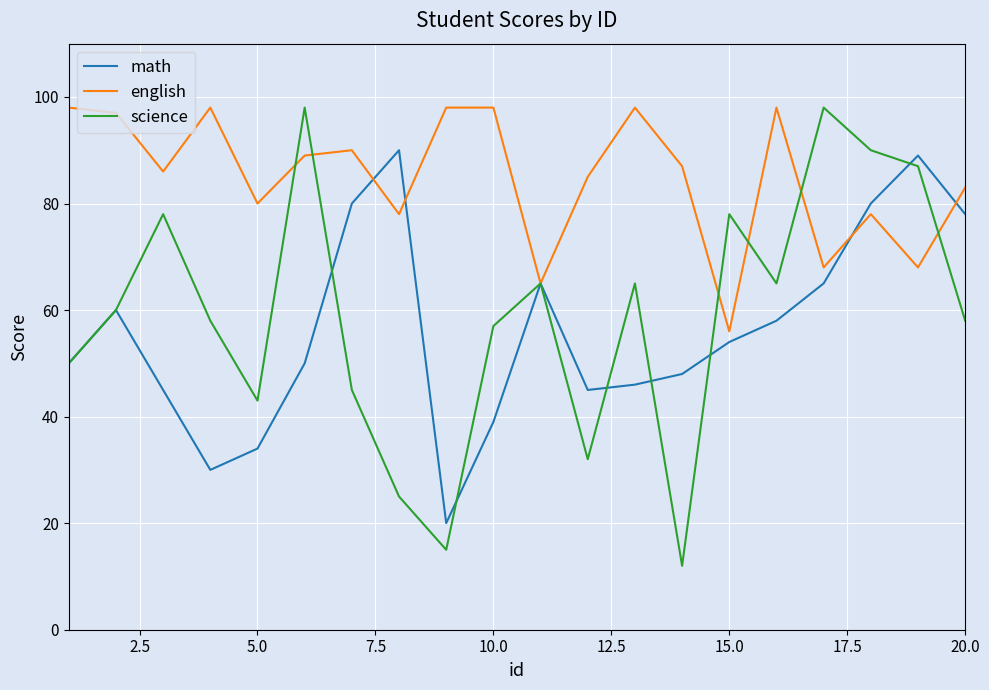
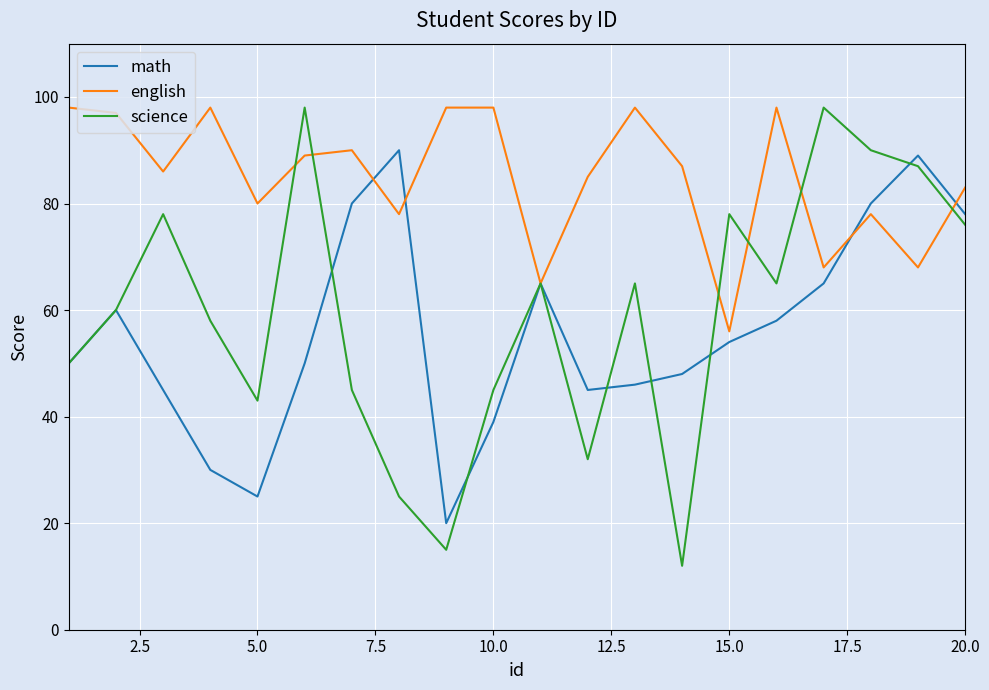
math, 5.0: 34 -> 25
science, 10.0: 57 -> 45
science, 20.0: 58 -> 76
